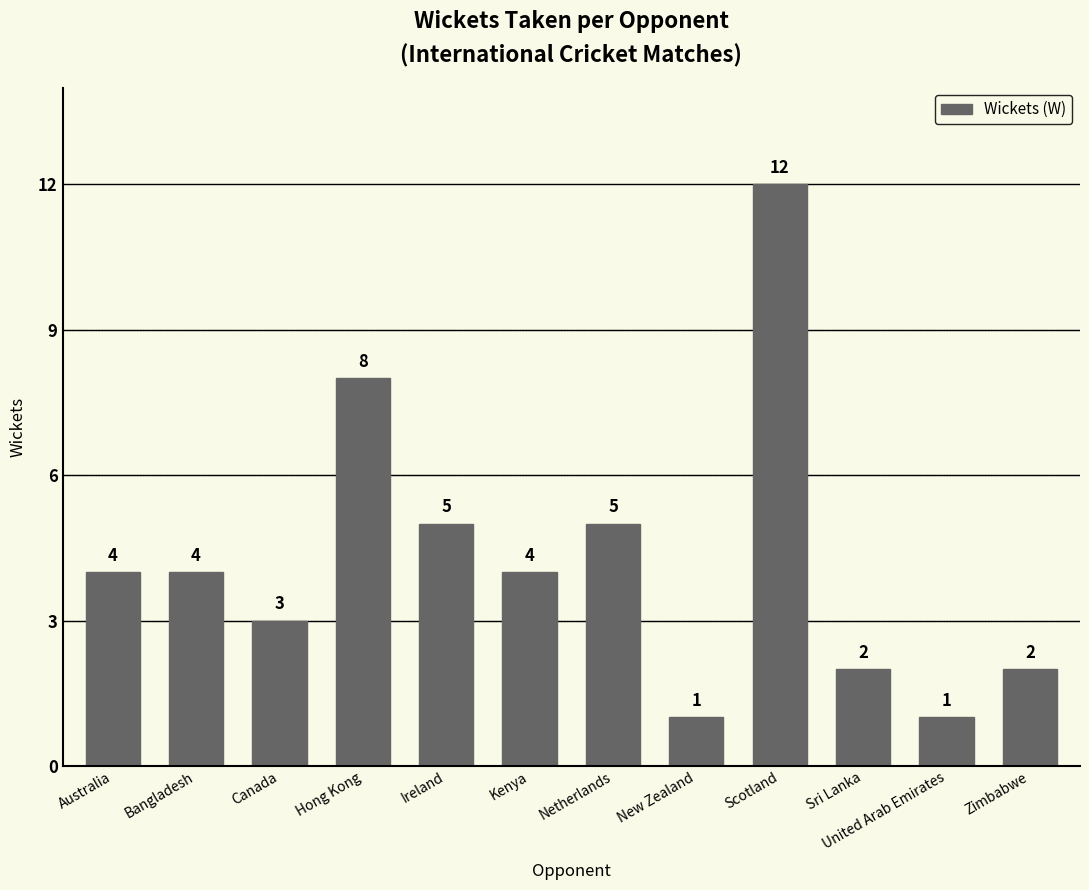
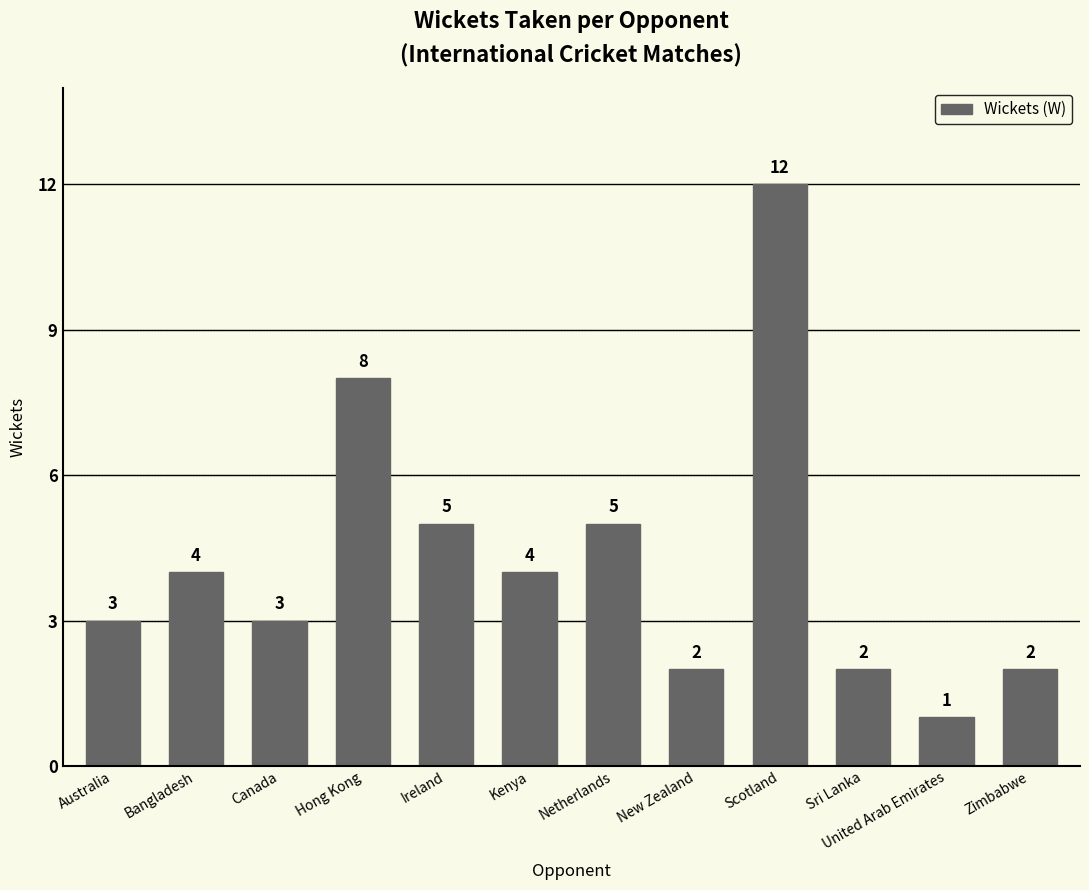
Australia: 4 -> 3
New Zealand: 1 -> 2
